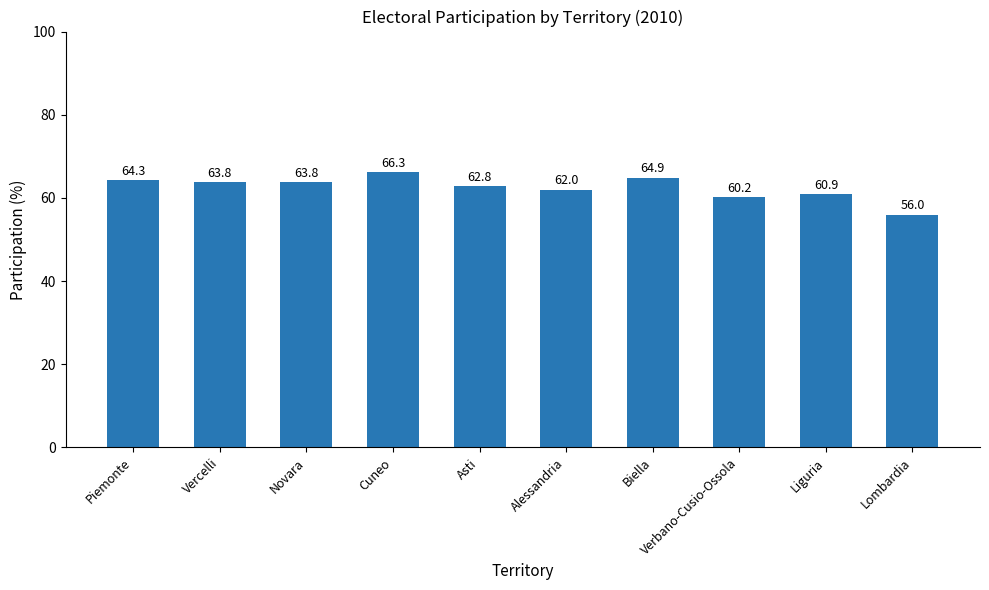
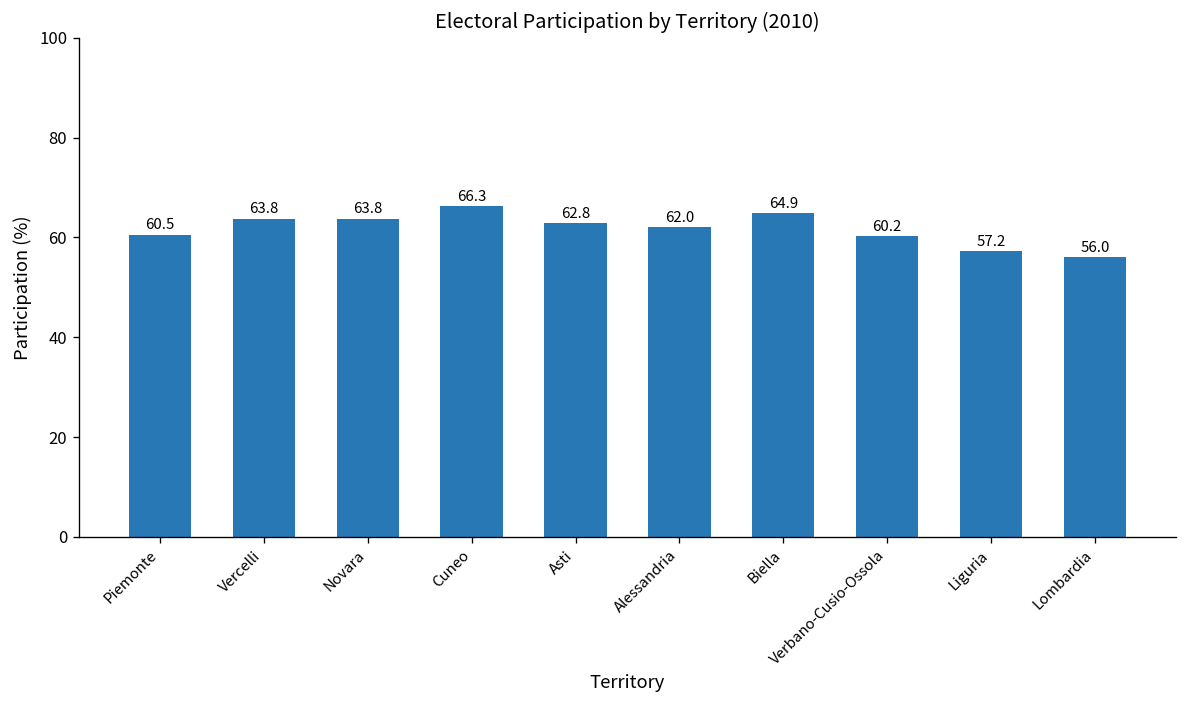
Piemonte: 64.3 -> 60.5
Liguria: 60.9 -> 57.2
